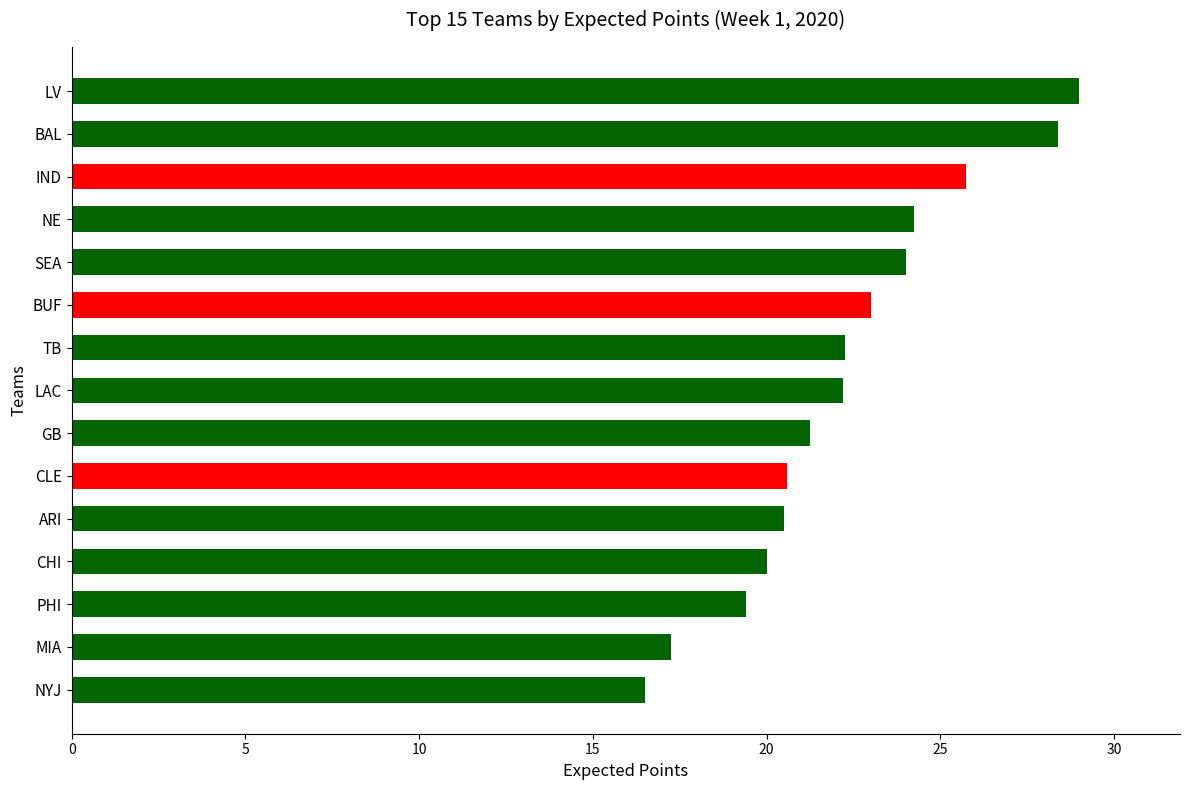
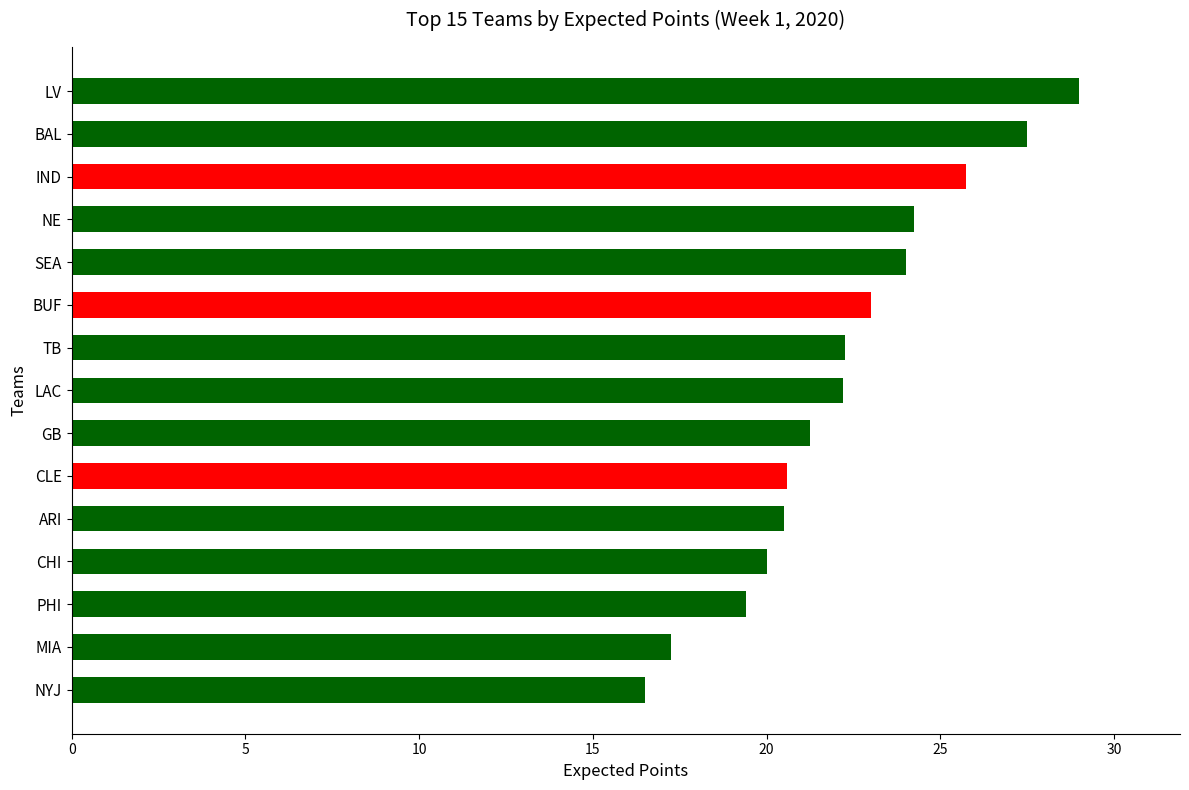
BAL: 28.4 -> 27.5
